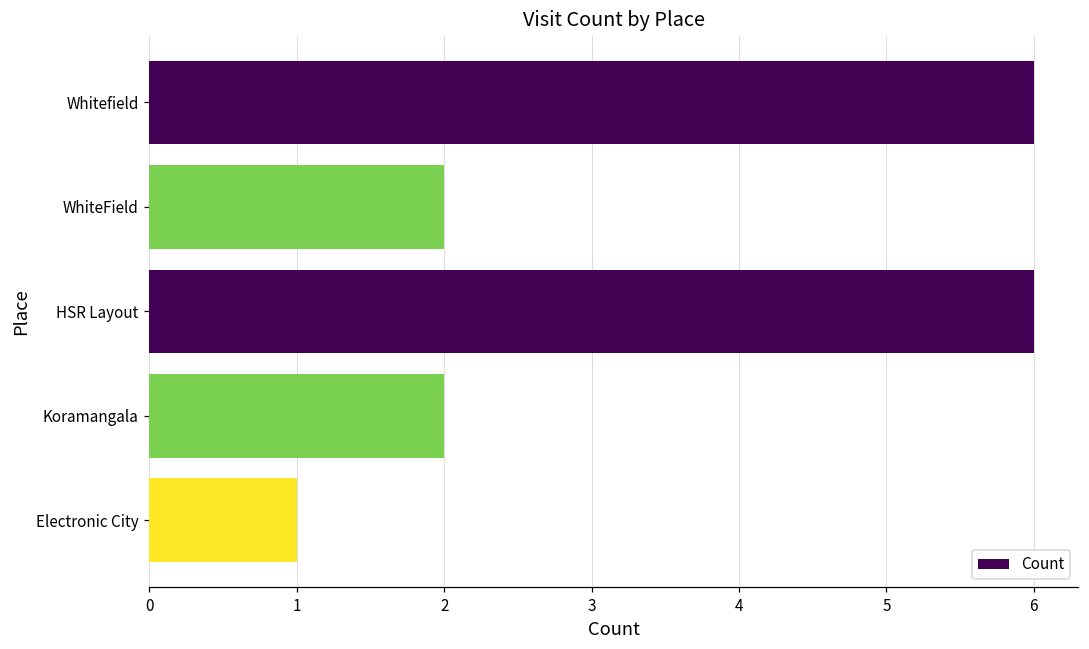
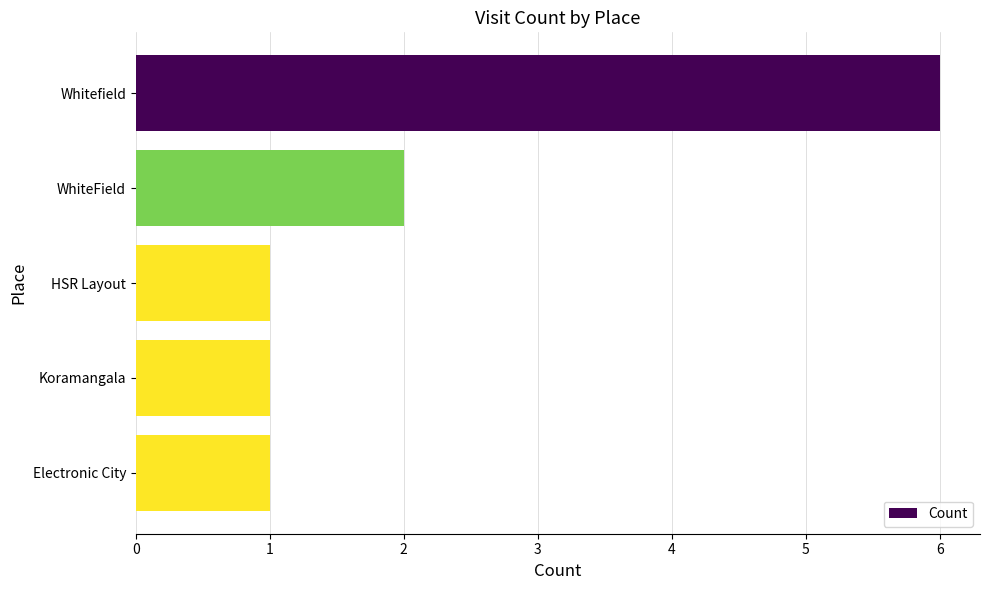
HSR Layout: 6 -> 1
Koramangala: 2 -> 1
